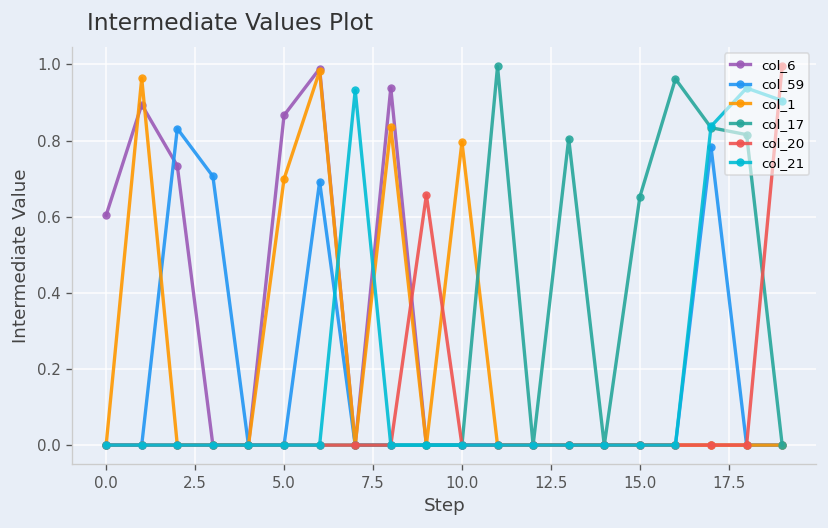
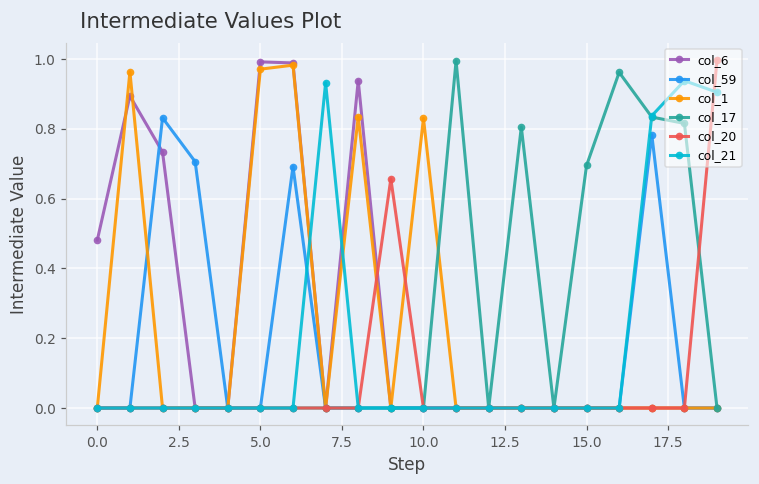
col_6, 0.0: 0.60 -> 0.48
col_6, 5.0: 0.87 -> 0.99
col_1, 5.0: 0.70 -> 0.97
col_1, 10.0: 0.80 -> 0.83
col_17, 15.0: 0.65 -> 0.69
